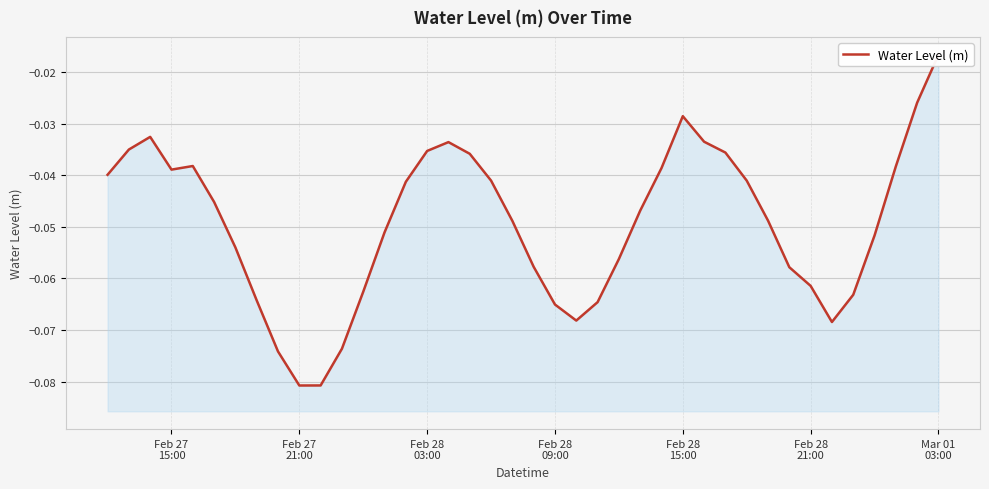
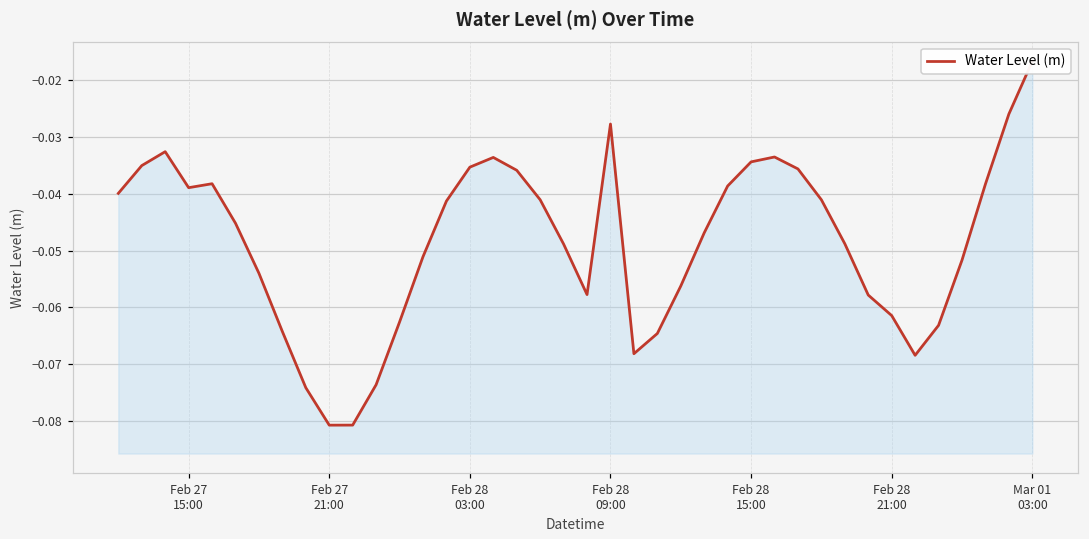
Feb 28 09:00: -0.065 -> -0.028
Feb 28 15:00: -0.029 -> -0.034
